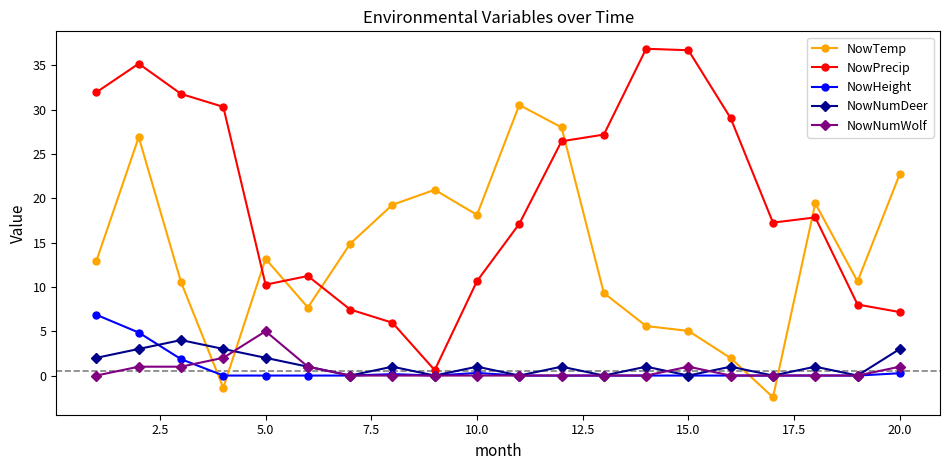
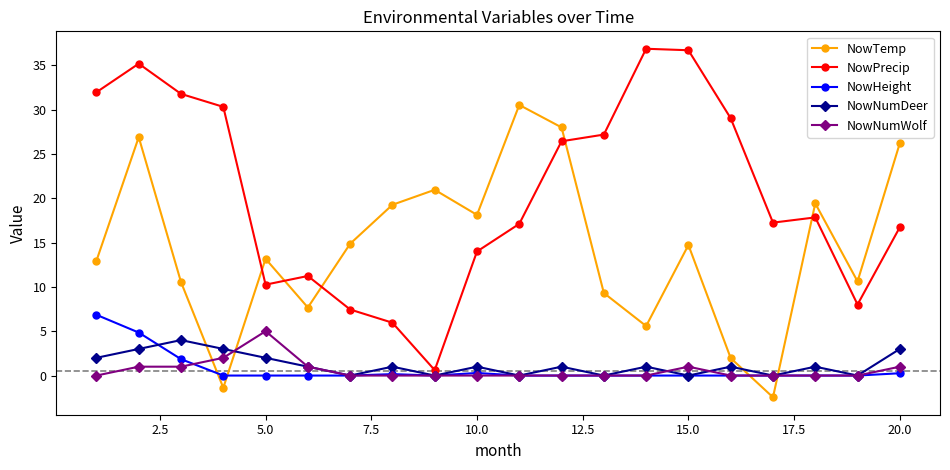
NowPrecip, 10.0: 11 -> 14
NowTemp, 15.0: 5 -> 15
NowTemp, 20.0: 23 -> 26
NowPrecip, 20.0: 7 -> 17
